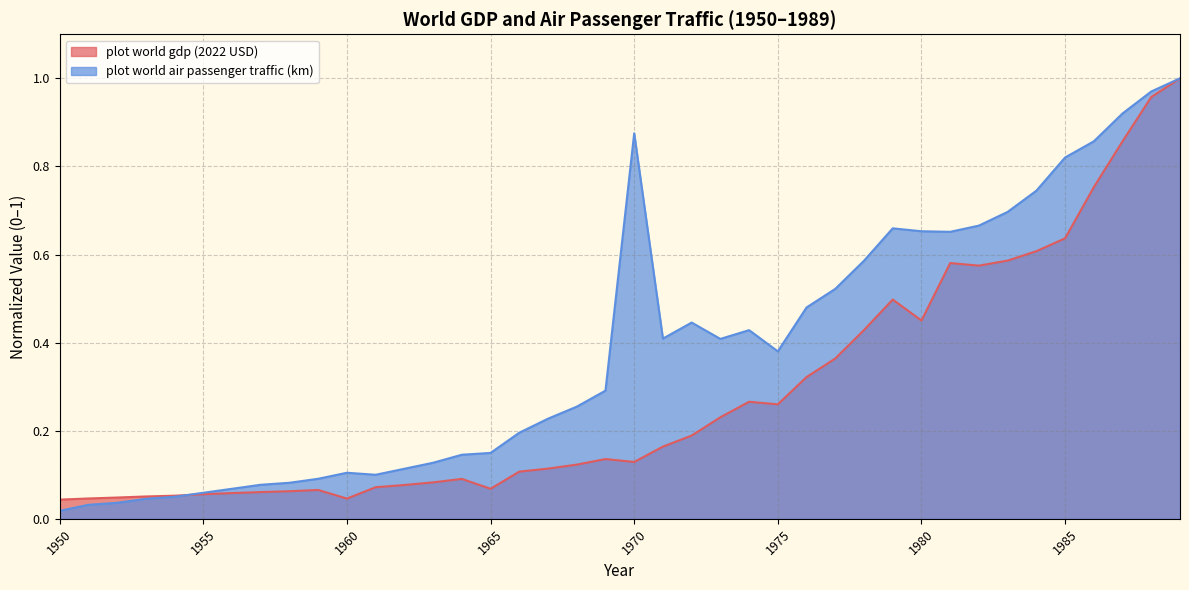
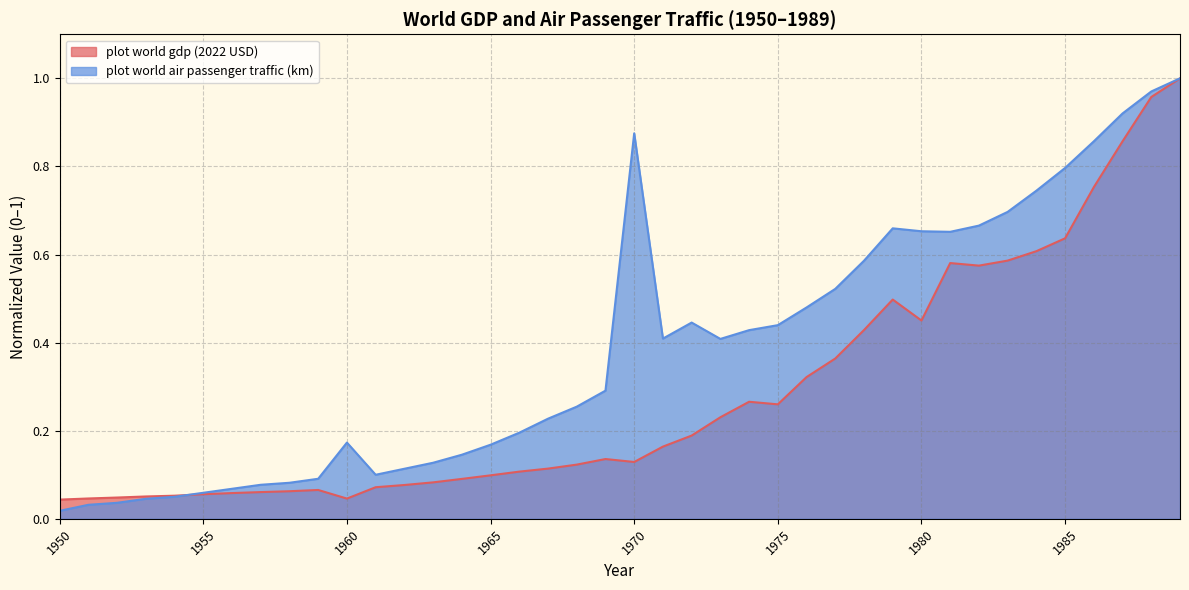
plot world air passenger traffic (km), 1960: 0.10 -> 0.17
plot world gdp (2022 USD), 1965: 0.07 -> 0.10
plot world air passenger traffic (km), 1965: 0.15 -> 0.17
plot world air passenger traffic (km), 1975: 0.38 -> 0.44
plot world air passenger traffic (km), 1985: 0.82 -> 0.80
